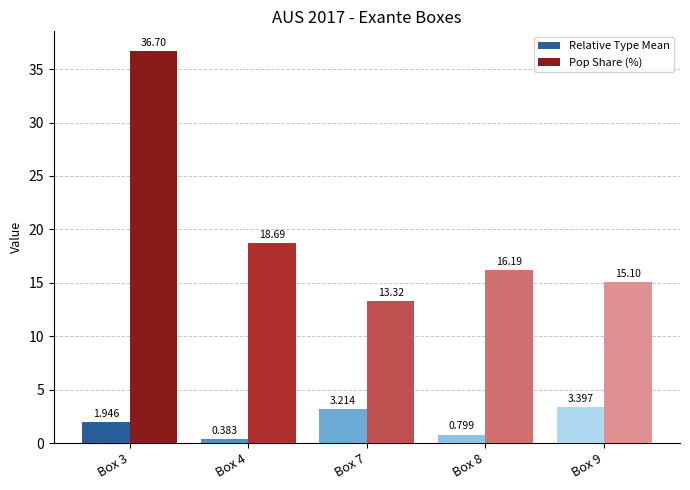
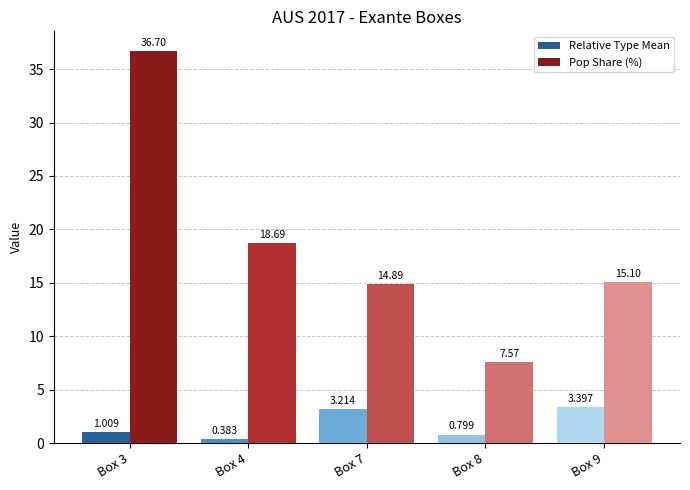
Relative Type Mean, Box 3: 1.946 -> 1.009
Pop Share (%), Box 7: 13.32 -> 14.89
Pop Share (%), Box 8: 16.19 -> 7.57
